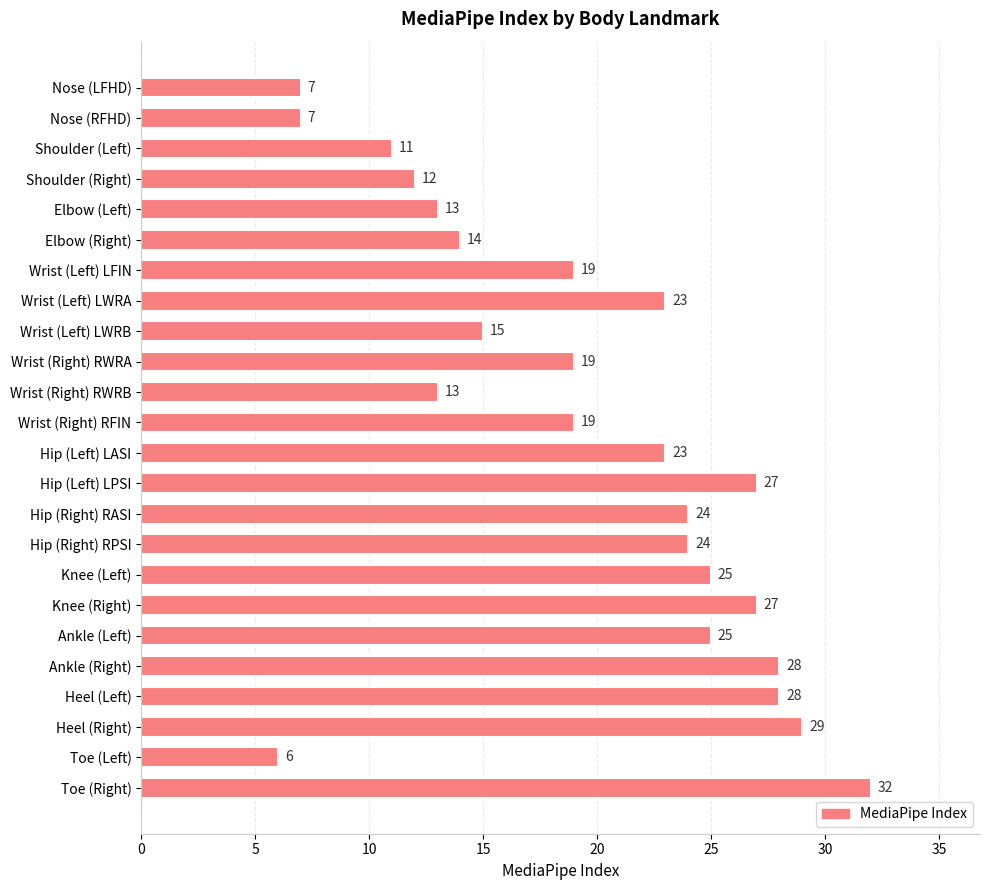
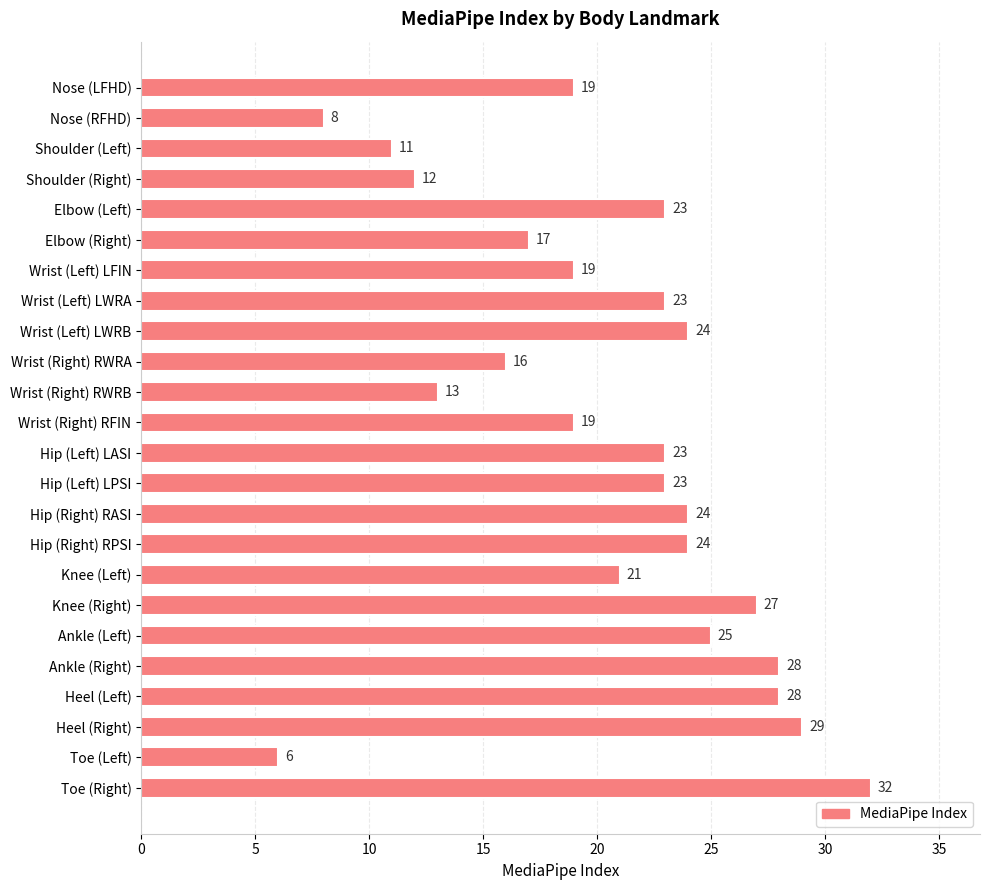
Nose (LFHD): 7 -> 19
Nose (RFHD): 7 -> 8
Elbow (Left): 13 -> 23
Elbow (Right): 14 -> 17
Wrist (Left) LWRB: 15 -> 24
Wrist (Right) RWRA: 19 -> 16
Hip (Left) LPSI: 27 -> 23
Knee (Left): 25 -> 21
